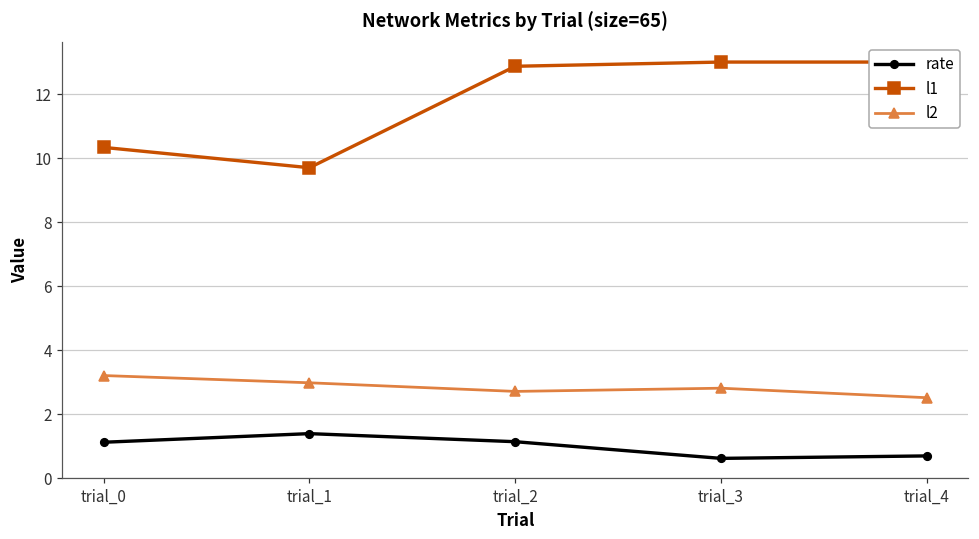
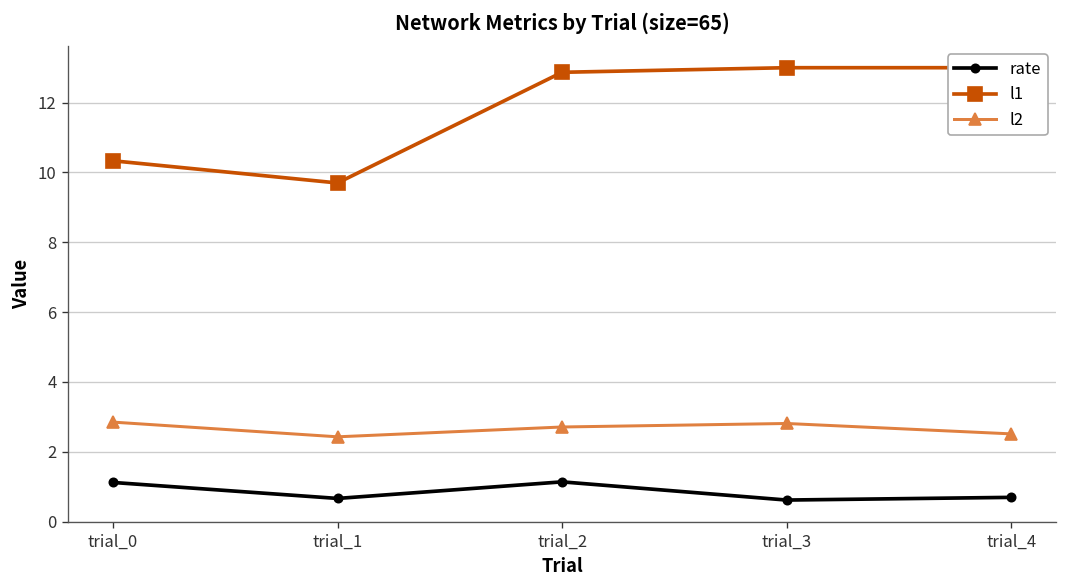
l2, trial_0: 3.2 -> 2.8
rate, trial_1: 1.4 -> 0.7
l2, trial_1: 3.0 -> 2.4
